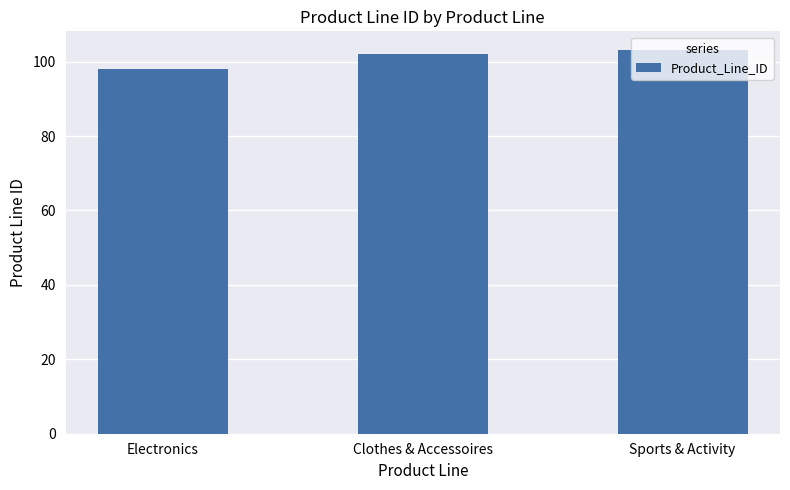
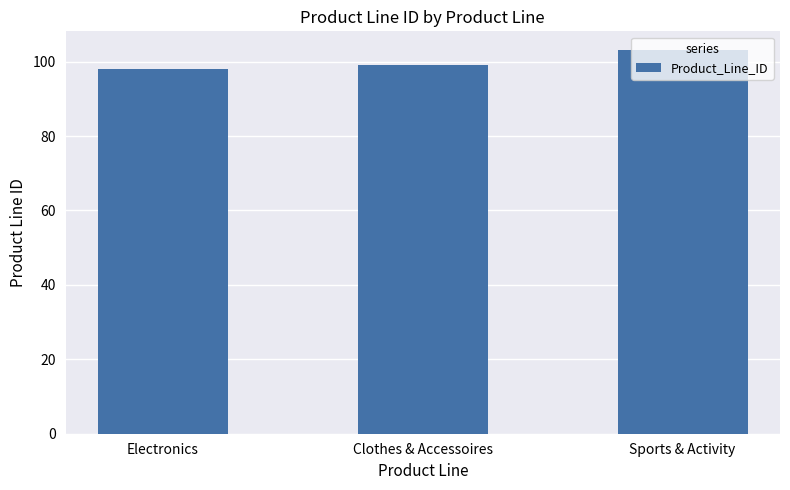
Clothes & Accessoires: 102 -> 99
